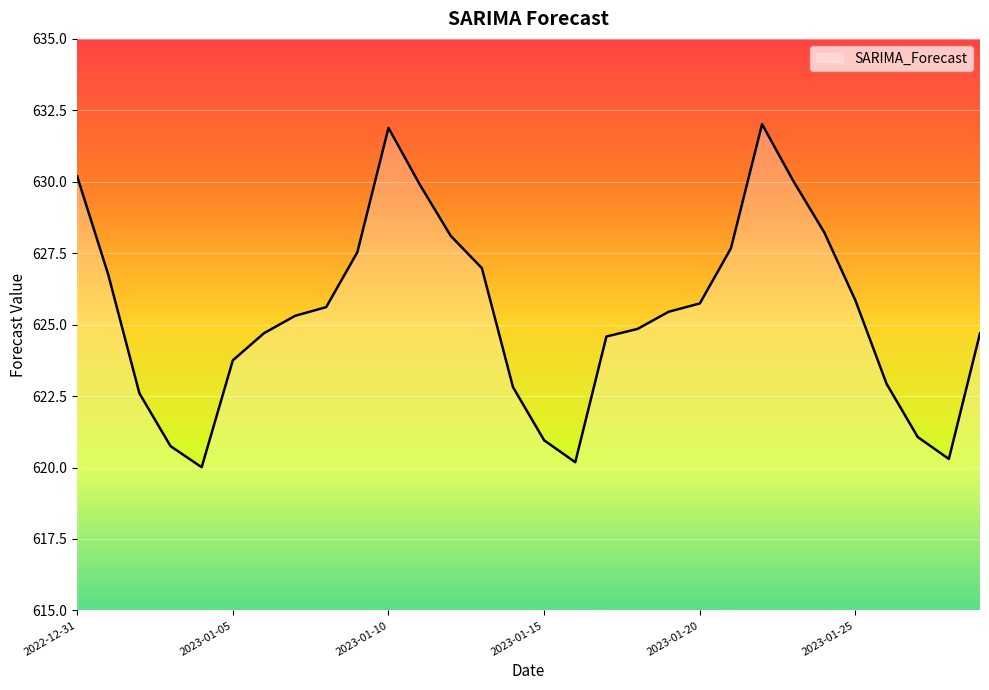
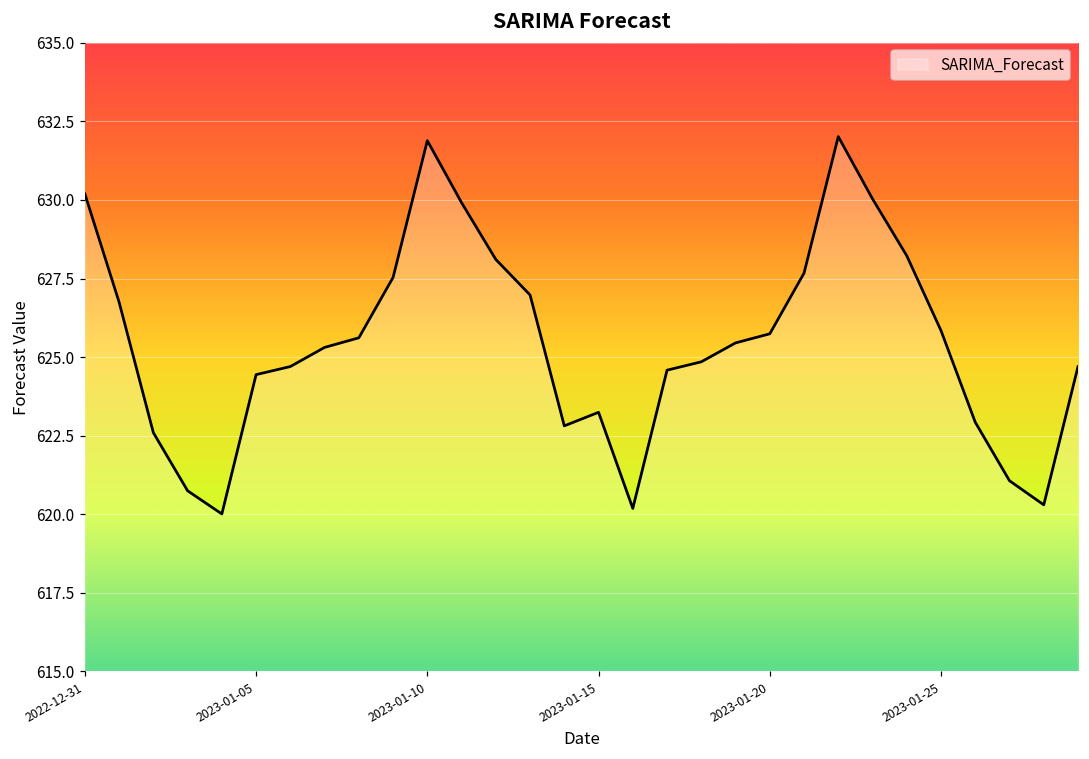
2023-01-05: 623.8 -> 624.4
2023-01-15: 621.0 -> 623.2
